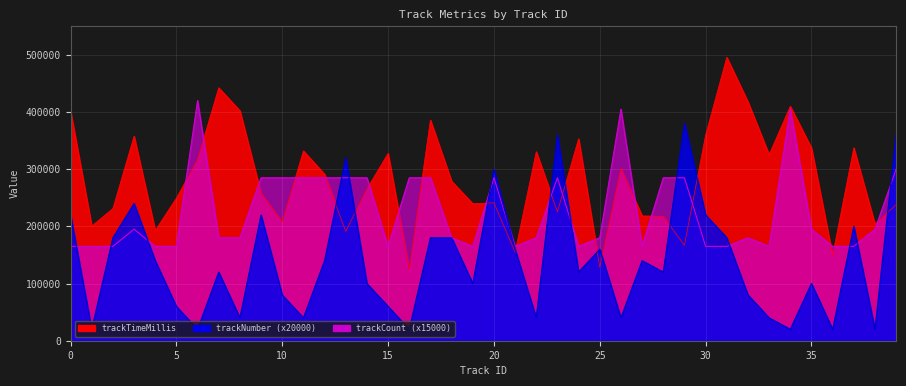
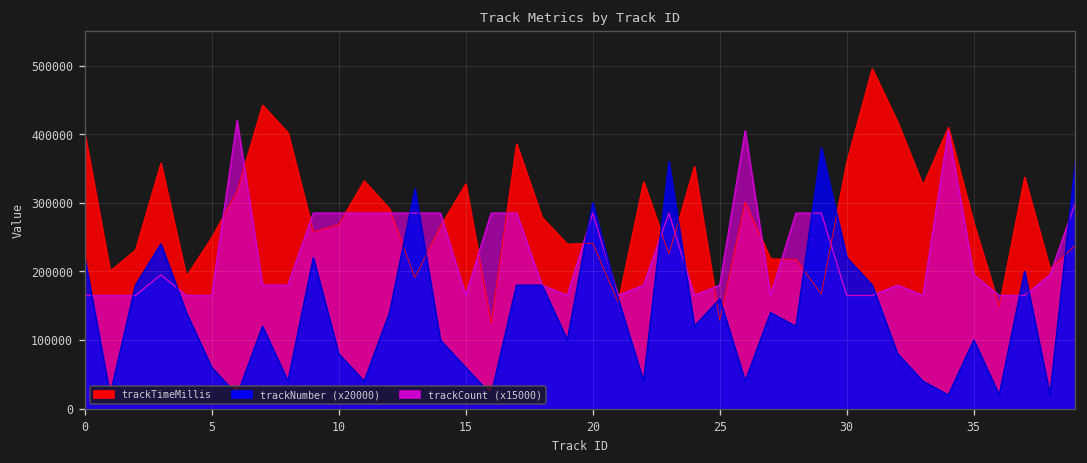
trackTimeMillis, 10: 210000 -> 270000
trackTimeMillis, 35: 340000 -> 270000
